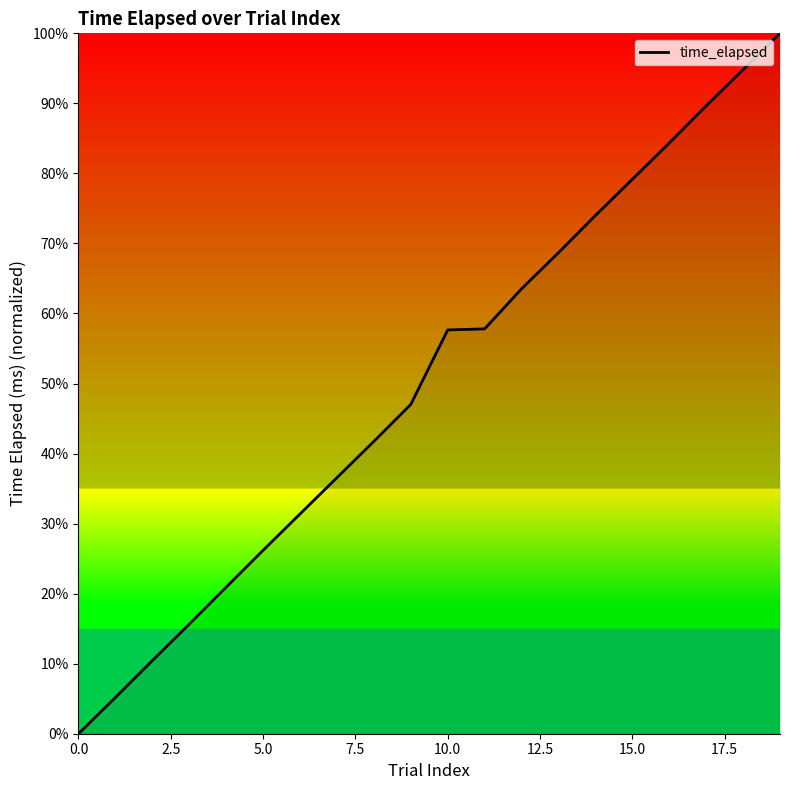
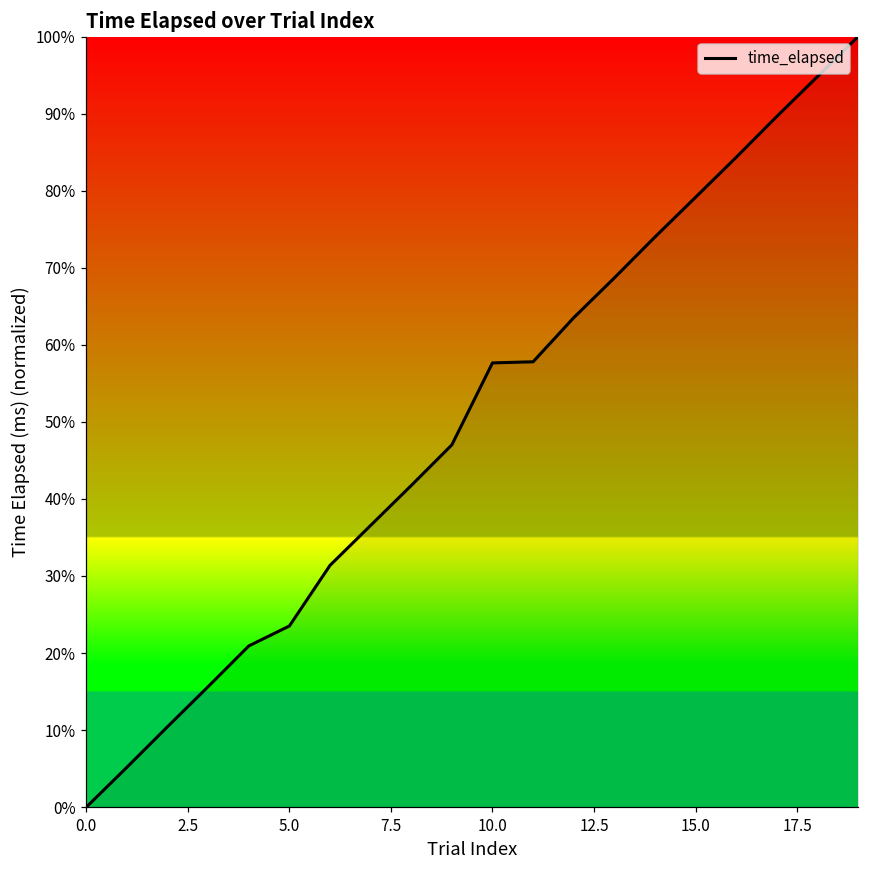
5.0: 26% -> 24%
